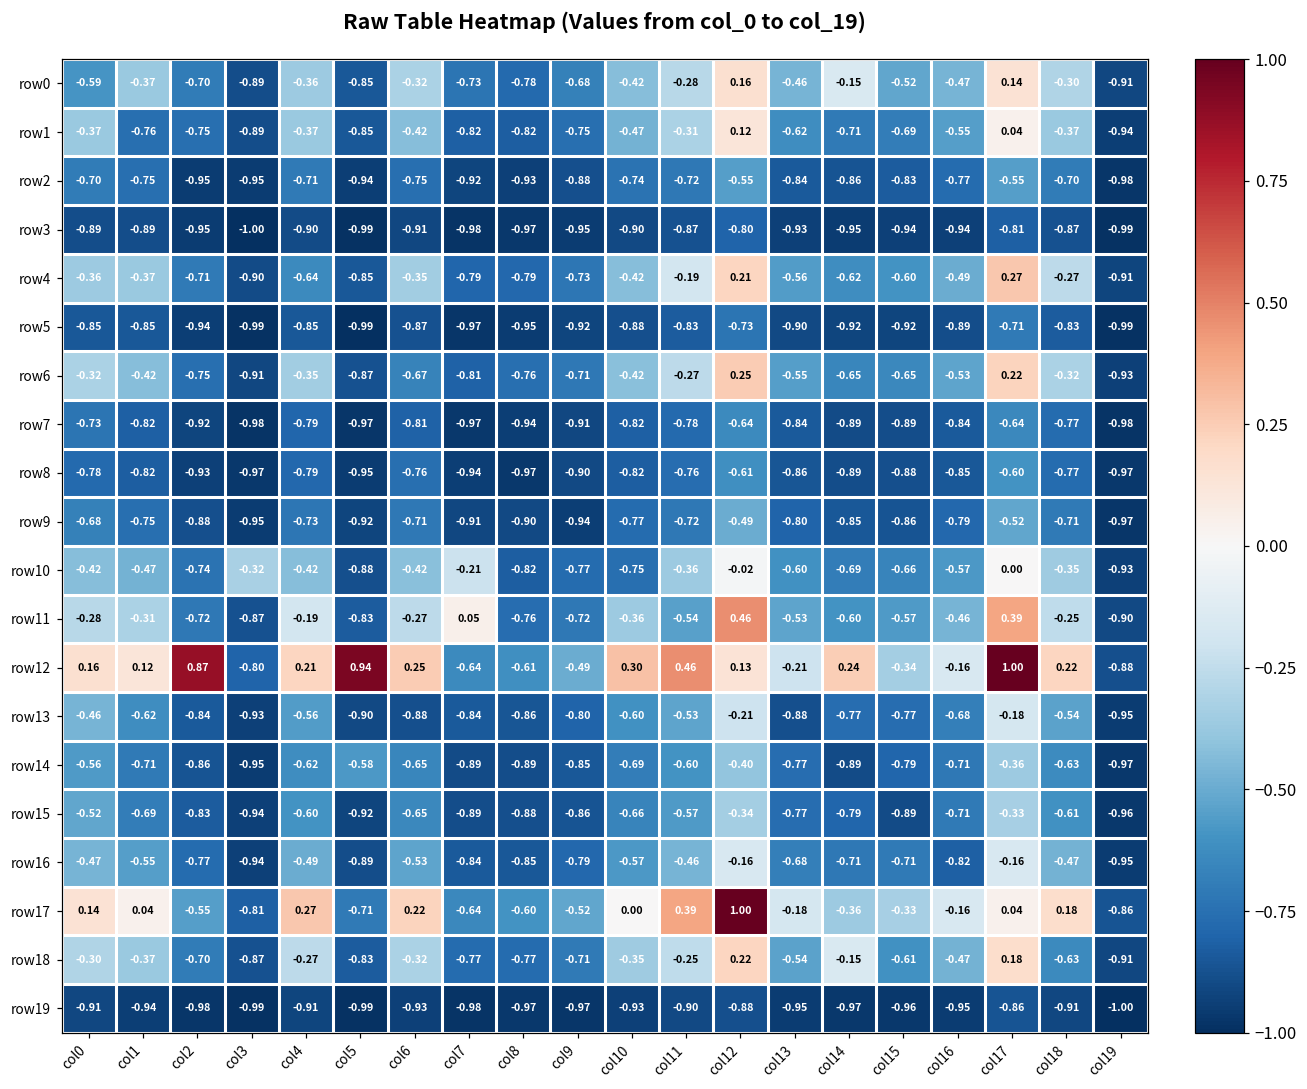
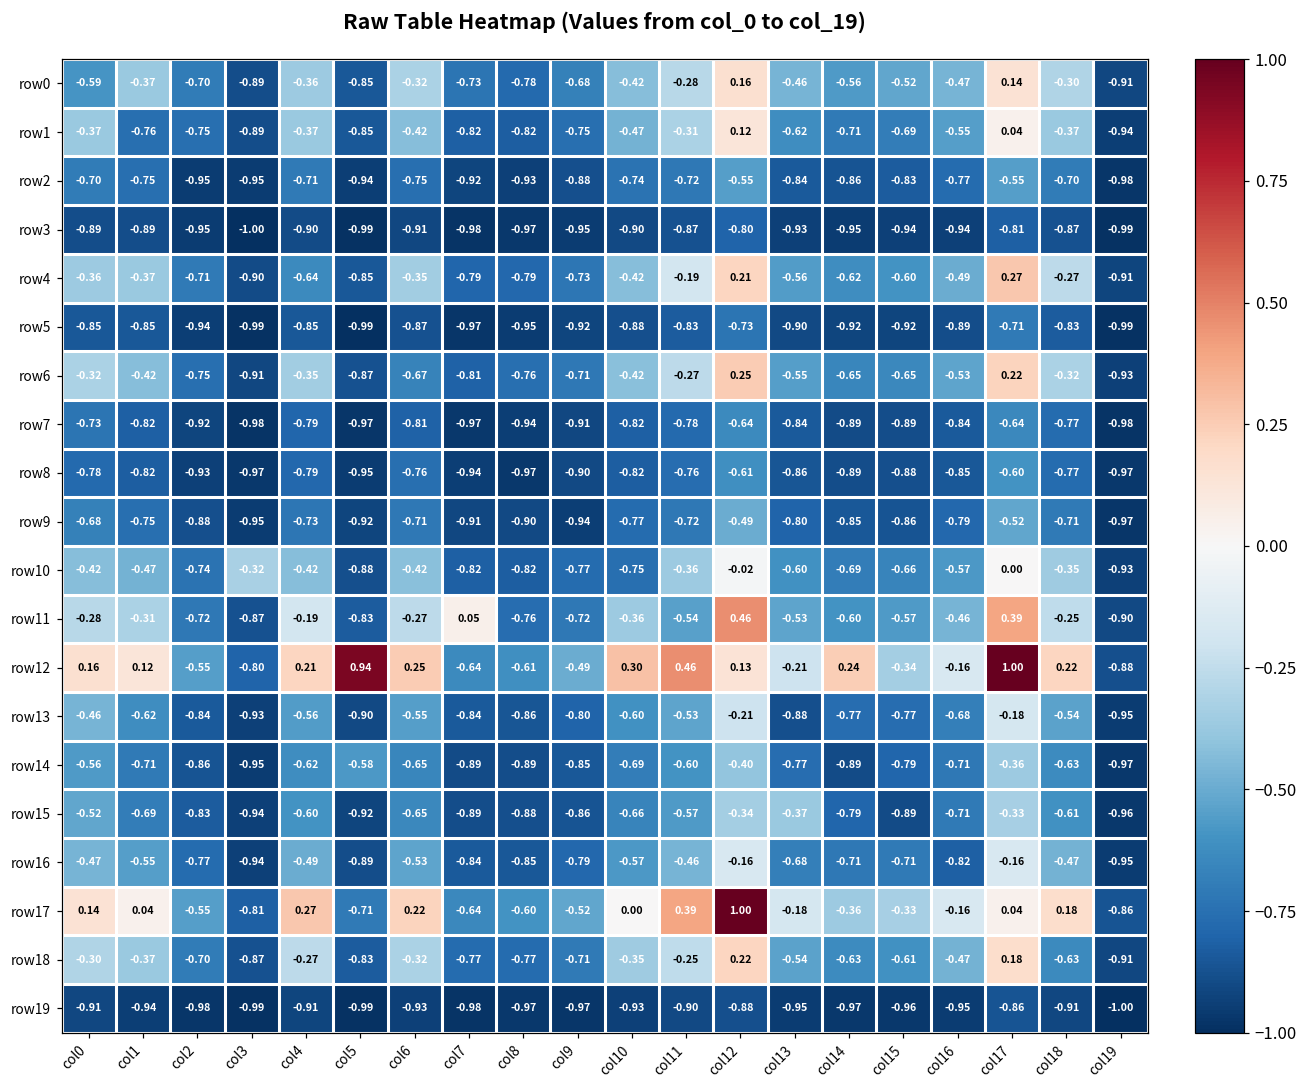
row0, col14: -0.15 -> -0.56
row10, col7: -0.21 -> -0.82
row12, col2: 0.87 -> -0.55
row13, col6: -0.88 -> -0.55
row15, col13: -0.77 -> -0.37
row18, col14: -0.15 -> -0.63
